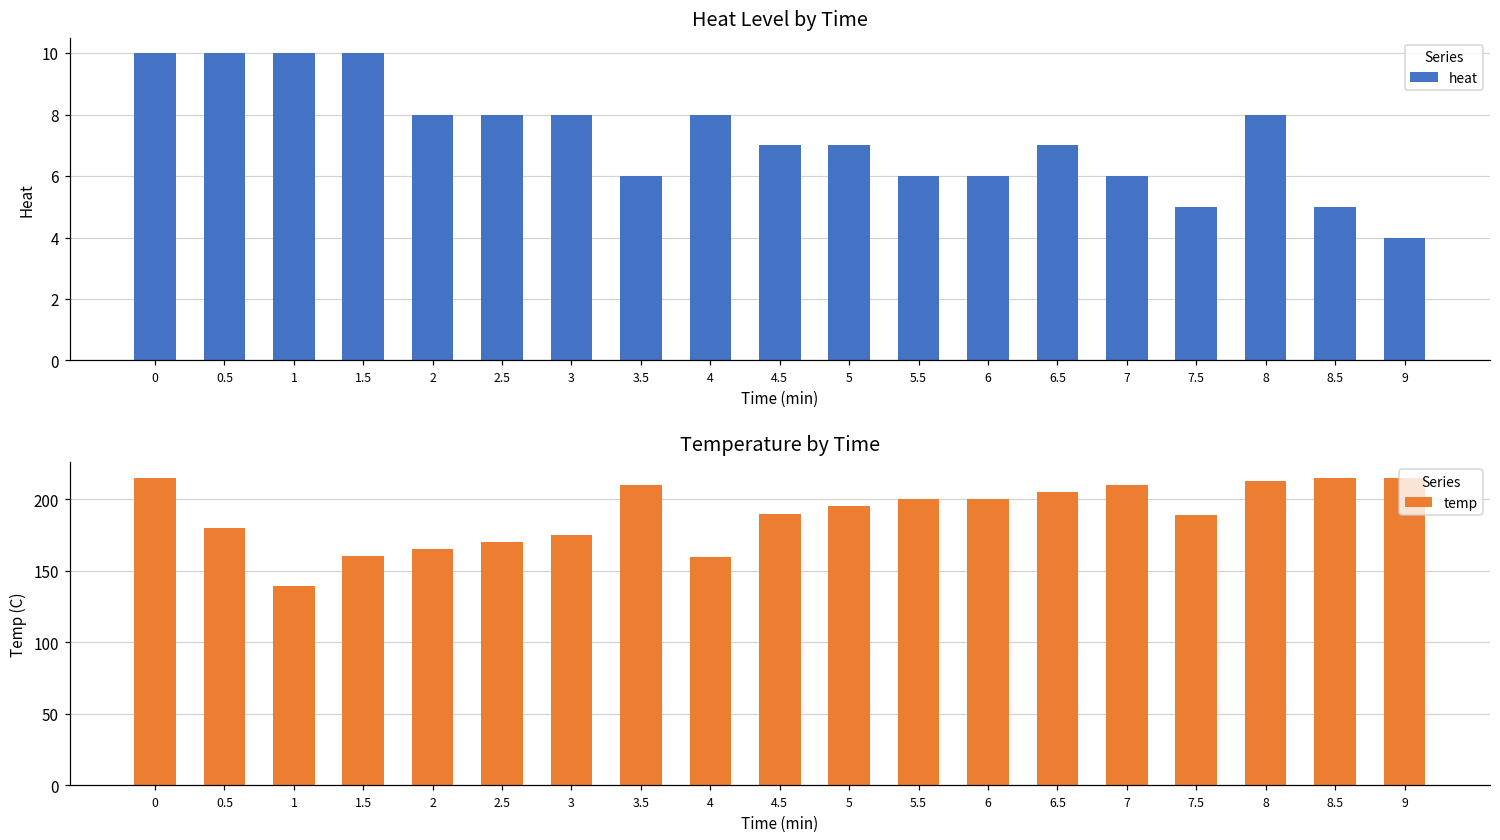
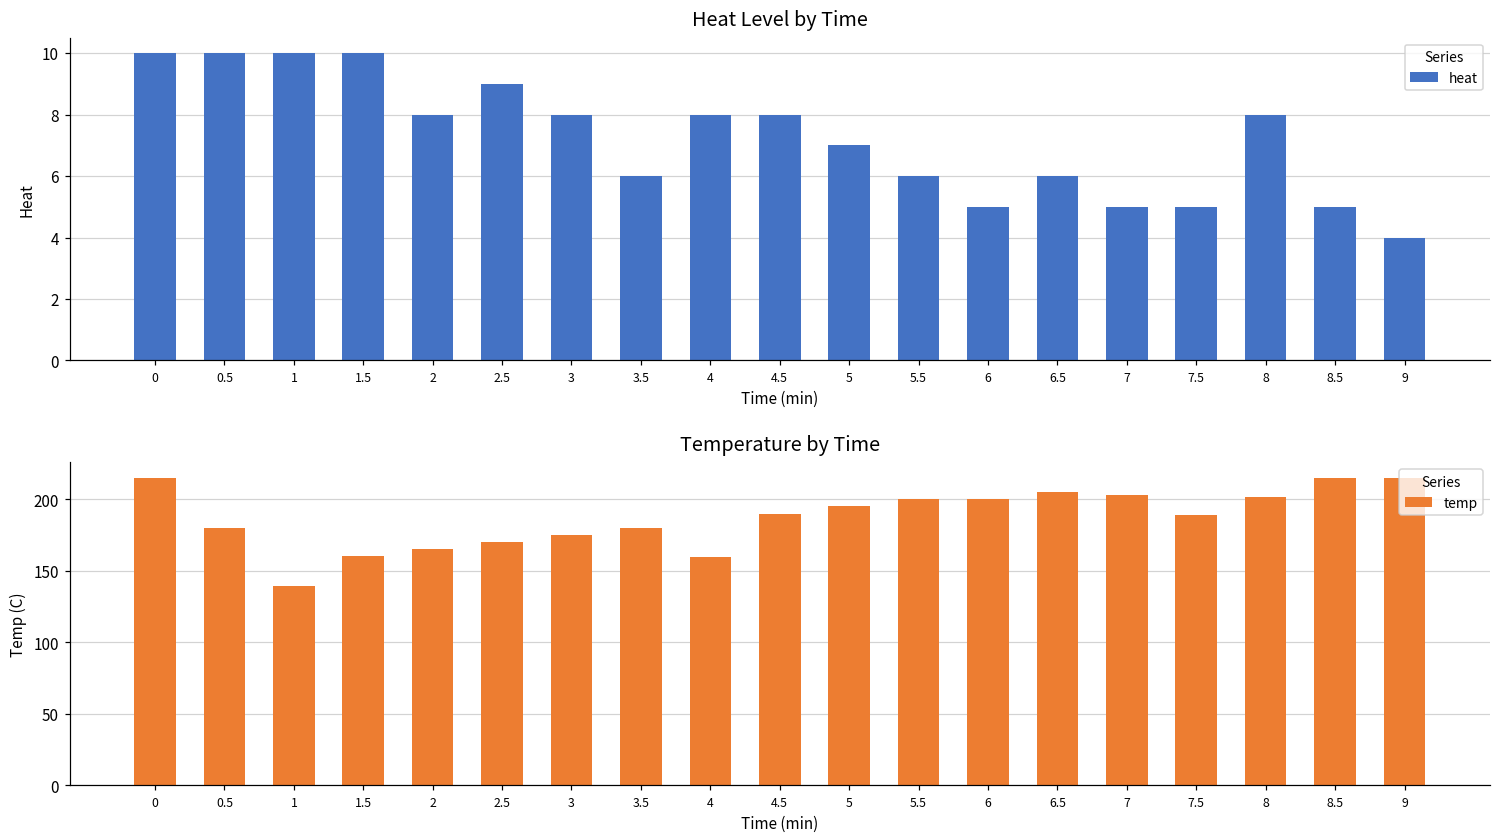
Heat Level by Time, 2.5: 8 -> 9
Heat Level by Time, 4.5: 7 -> 8
Heat Level by Time, 6: 6 -> 5
Heat Level by Time, 6.5: 7 -> 6
Heat Level by Time, 7: 6 -> 5
Temperature by Time, 3.5: 210 -> 180
Temperature by Time, 7: 210 -> 203
Temperature by Time, 8: 213 -> 201
